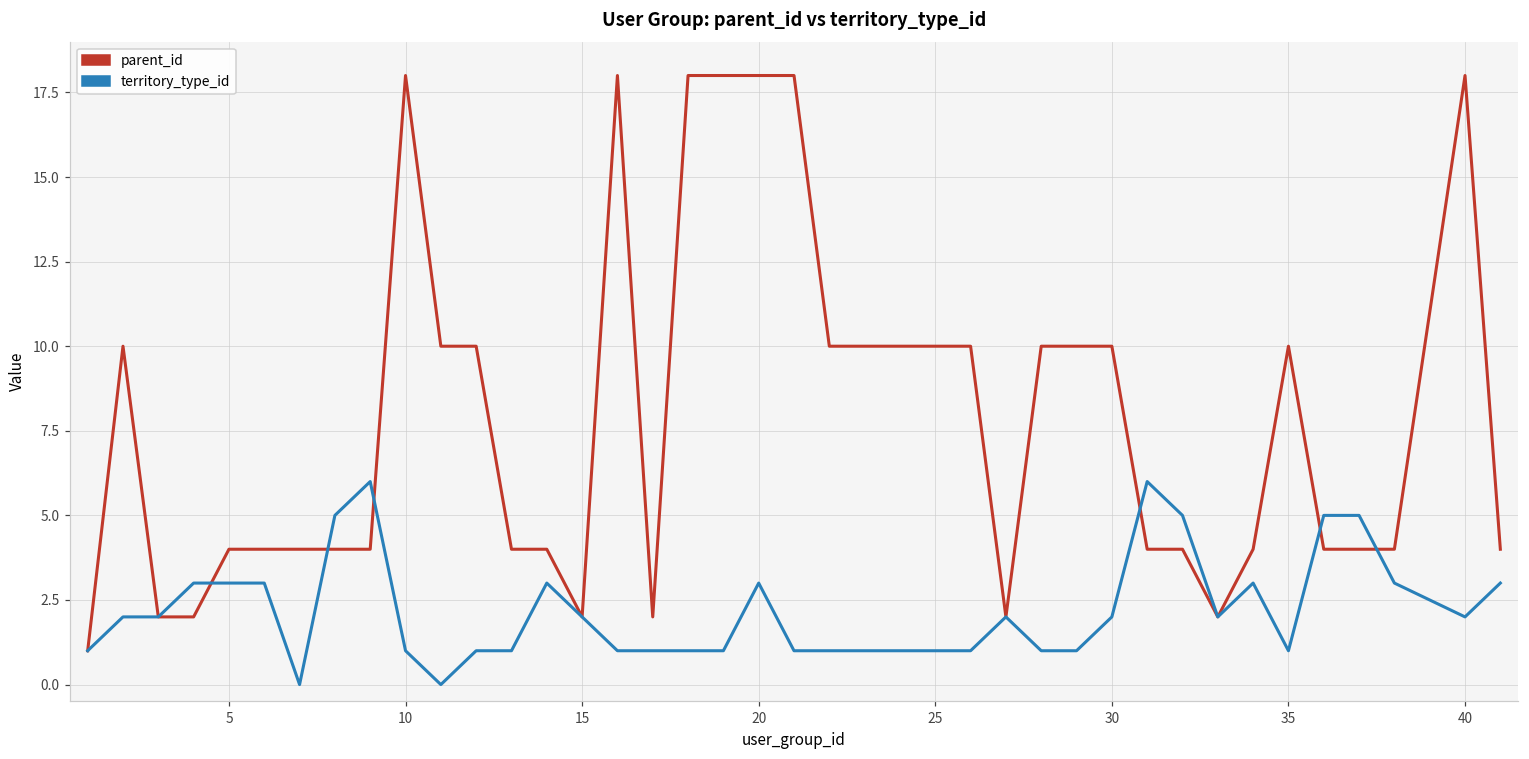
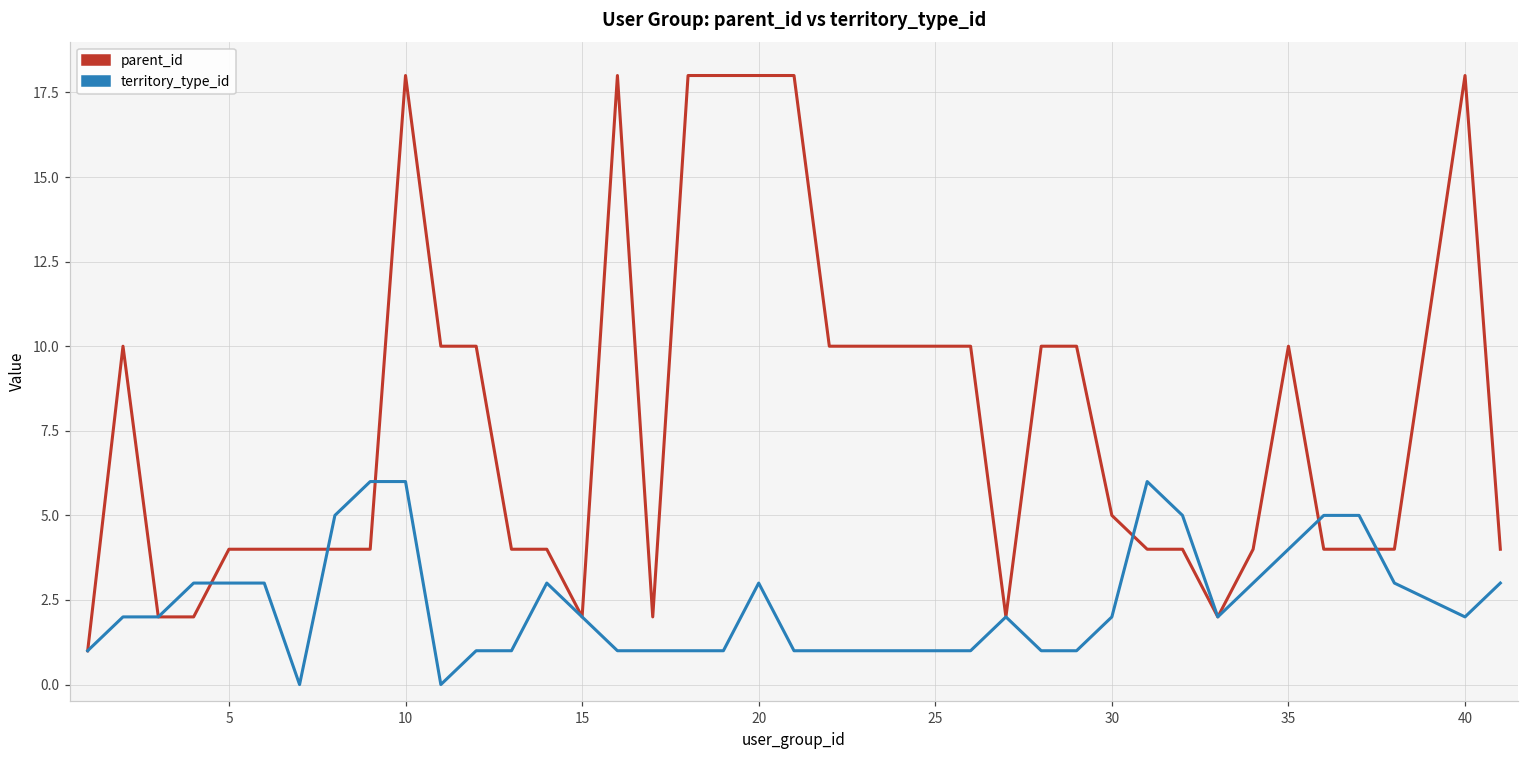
territory_type_id, 10: 1 -> 6
parent_id, 30: 10 -> 5
territory_type_id, 35: 1 -> 4
